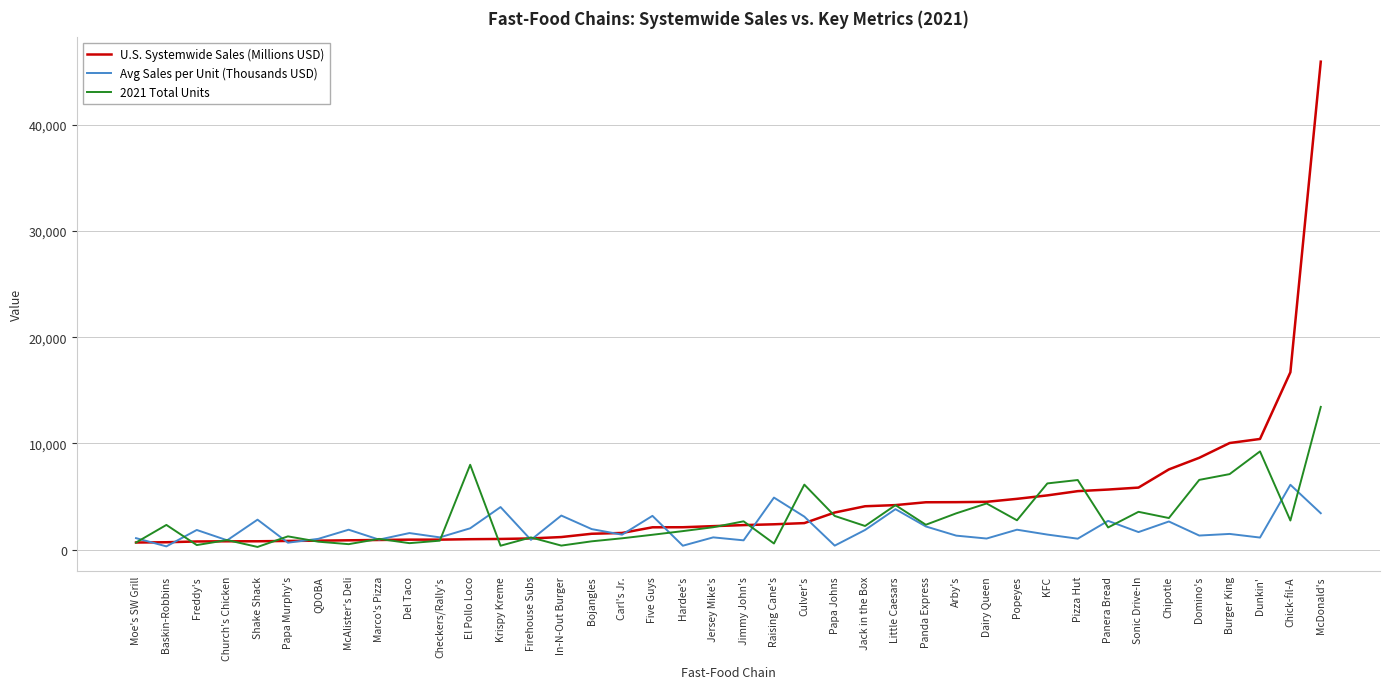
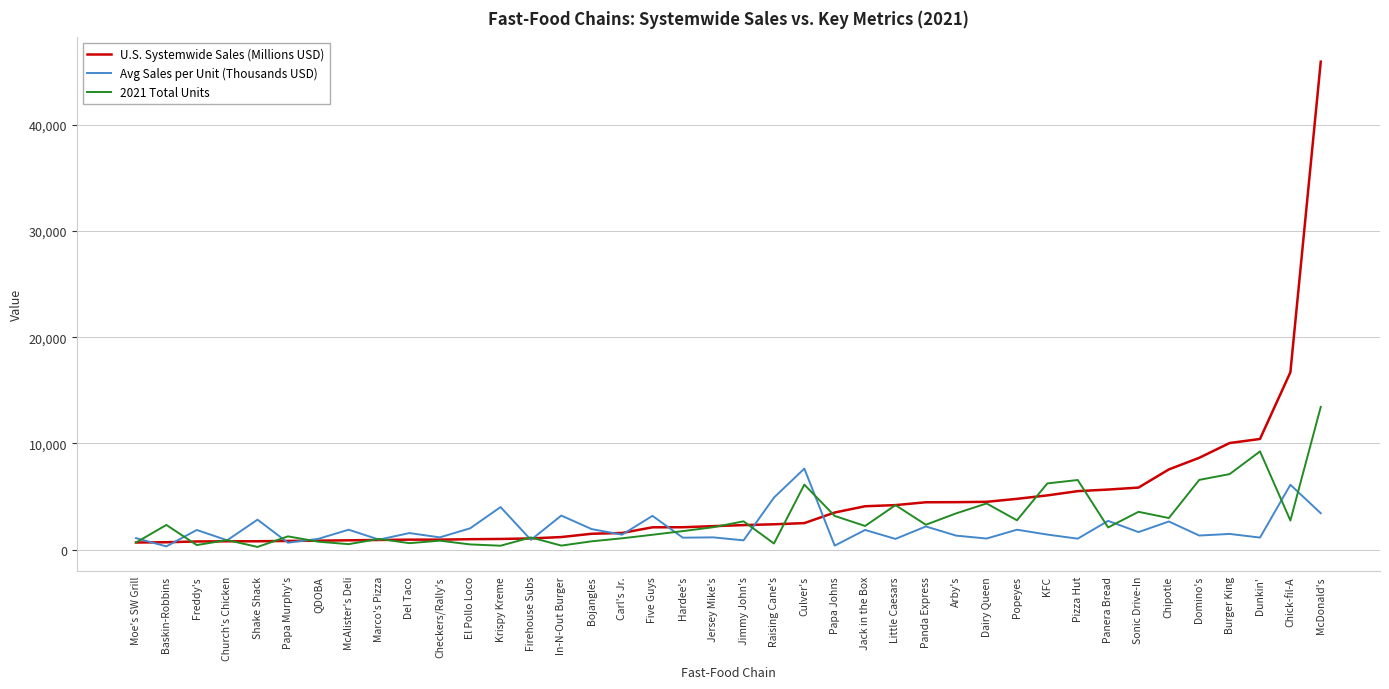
2021 Total Units, El Pollo Loco: 8,000 -> 500
Avg Sales per Unit (Thousands USD), Hardee's: 400 -> 1,100
Avg Sales per Unit (Thousands USD), Culver's: 3,100 -> 7,600
Avg Sales per Unit (Thousands USD), Little Caesars: 3,800 -> 1,000
